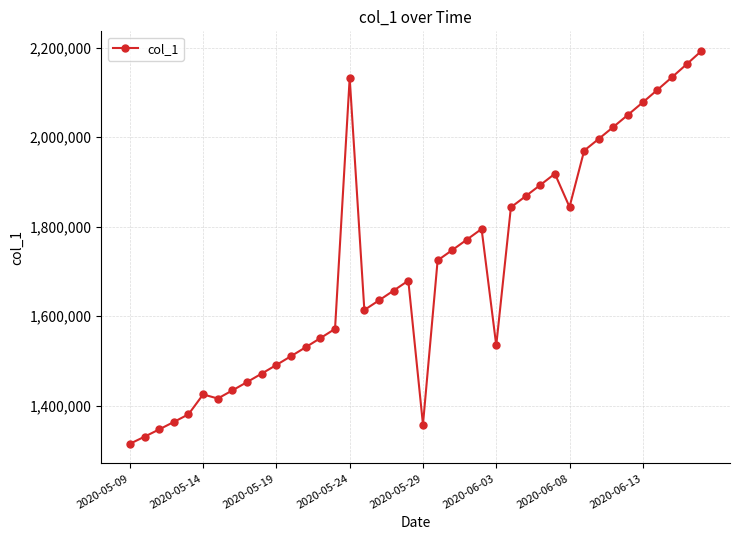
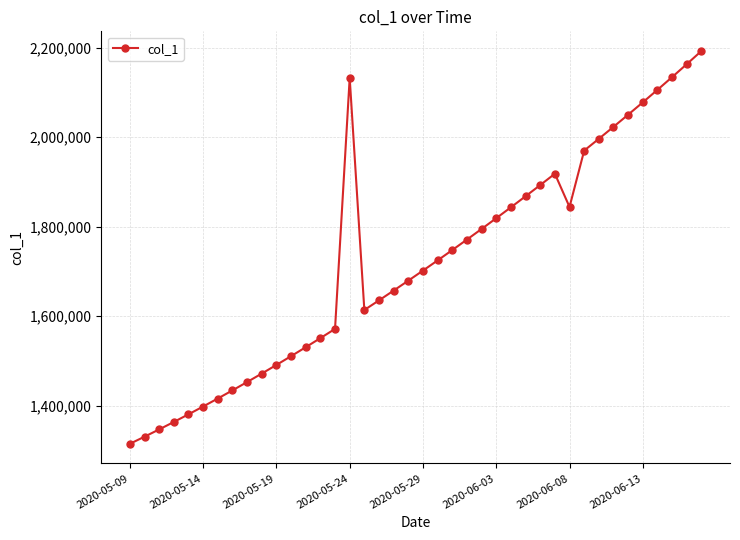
2020-05-14: 1,430,000 -> 1,400,000
2020-05-29: 1,360,000 -> 1,700,000
2020-06-03: 1,530,000 -> 1,820,000
